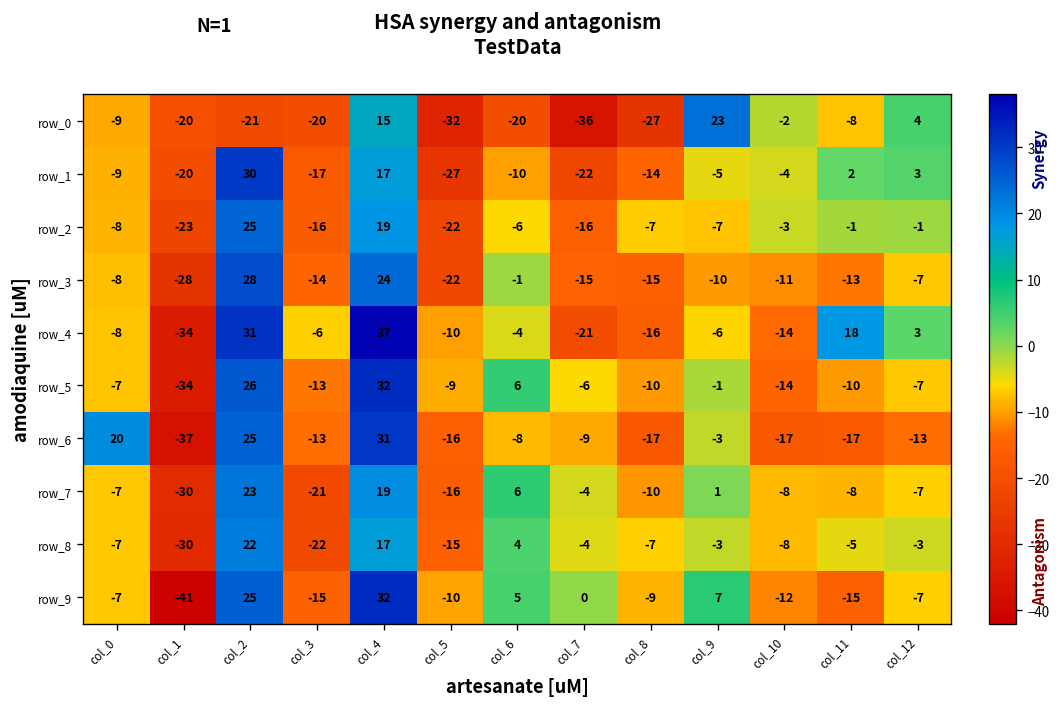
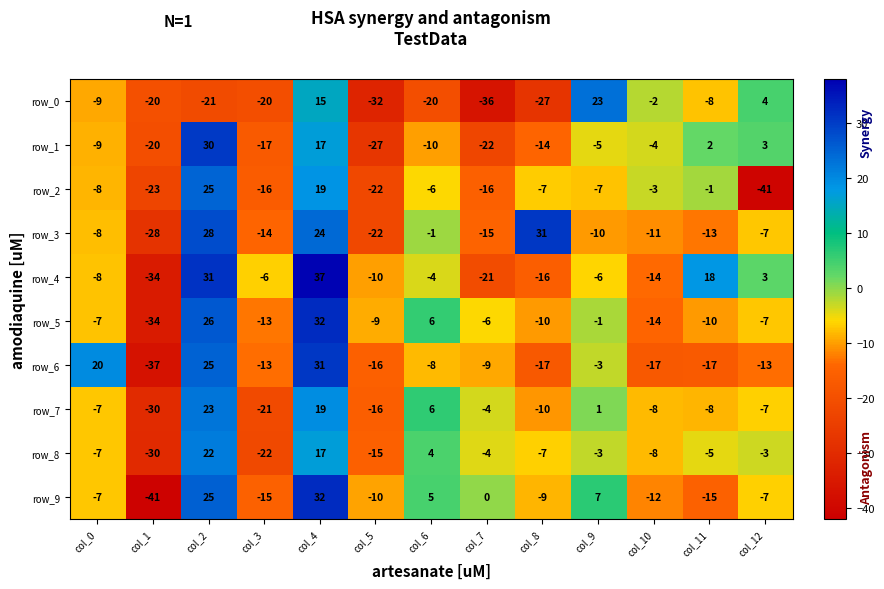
row_2, col_12: -1 -> -41
row_3, col_8: -15 -> 31
